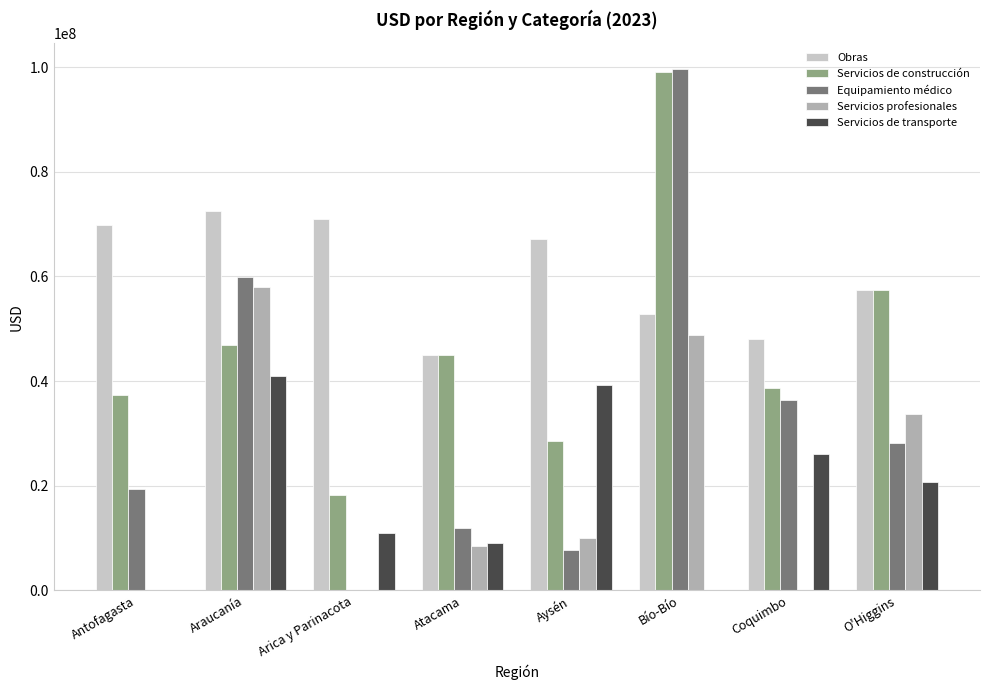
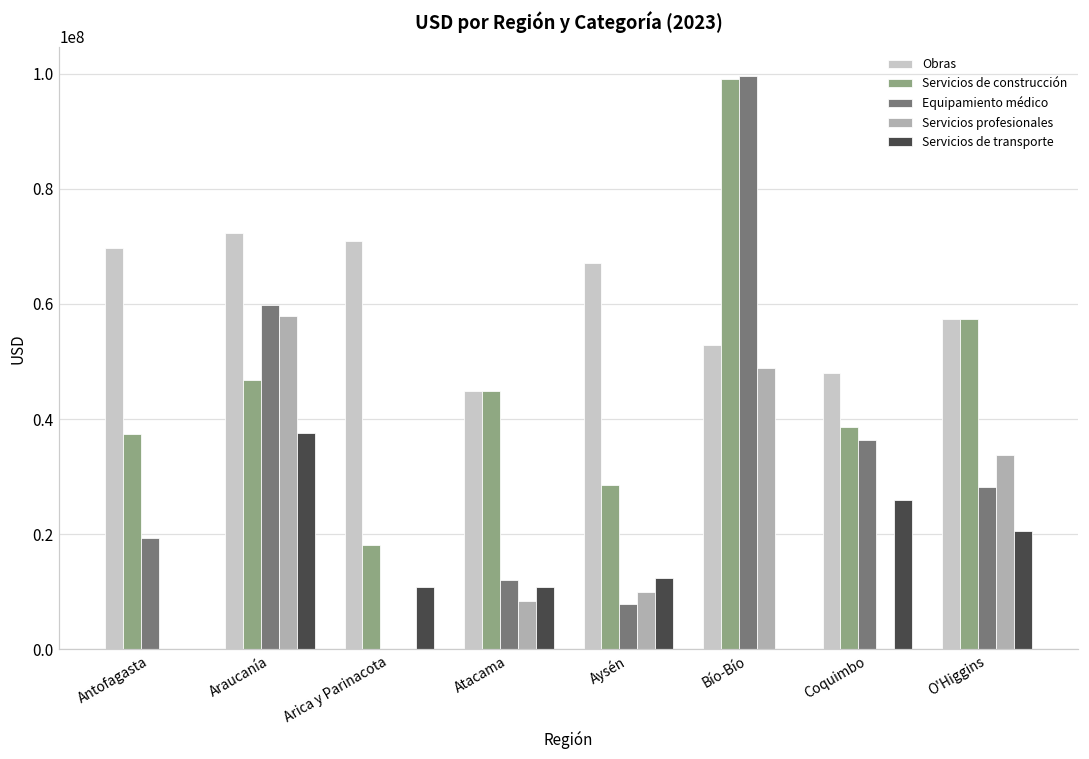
Servicios de transporte, Araucanía: 41000000 -> 38000000
Servicios de transporte, Atacama: 9000000 -> 11000000
Servicios de transporte, Aysén: 39000000 -> 12000000
